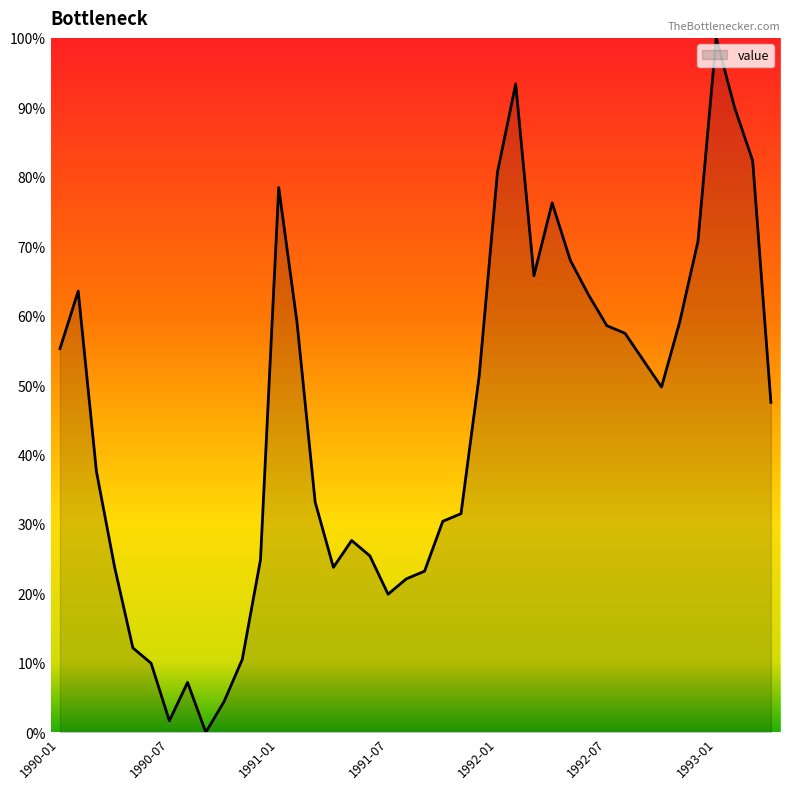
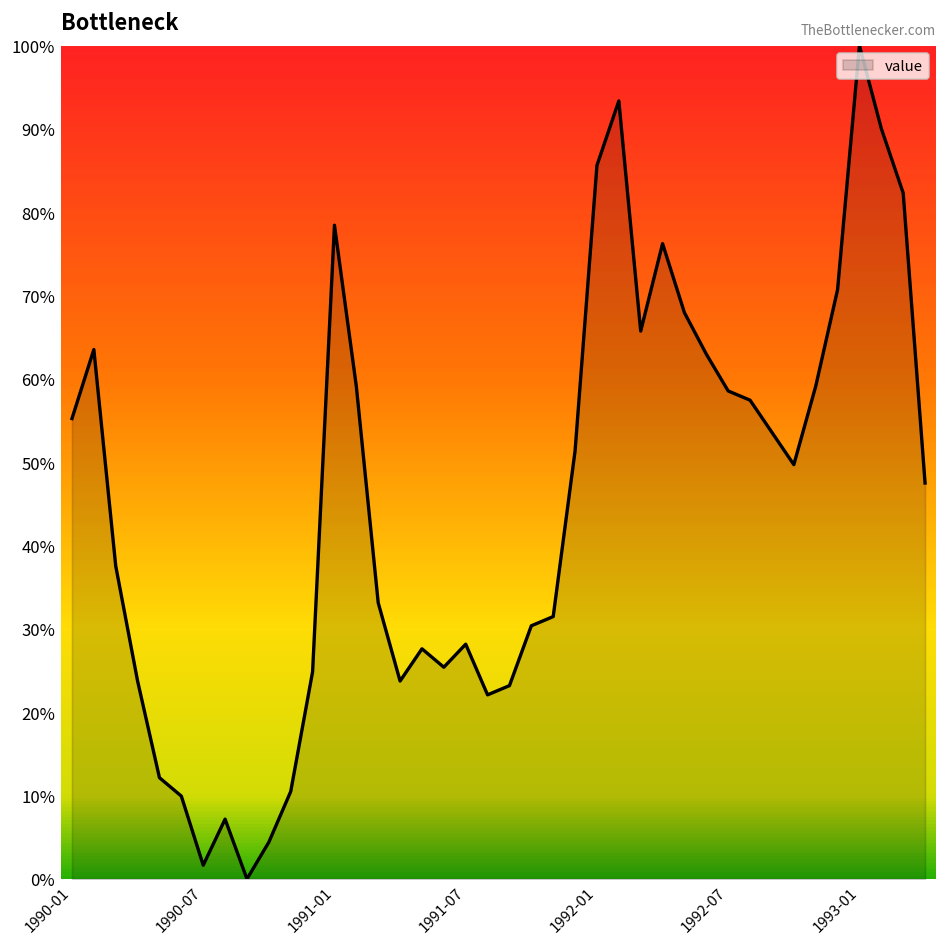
1991-07: 20% -> 28%
1992-01: 81% -> 86%
